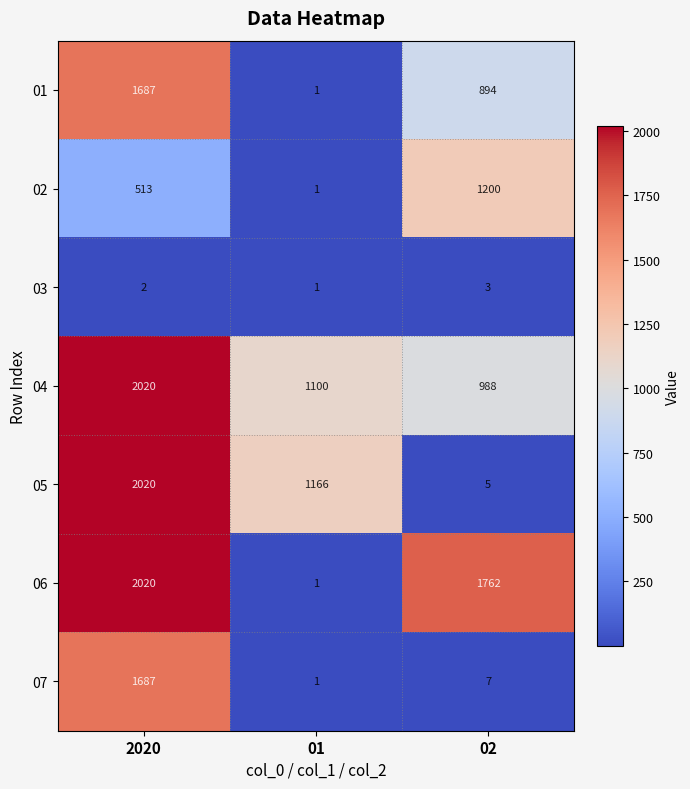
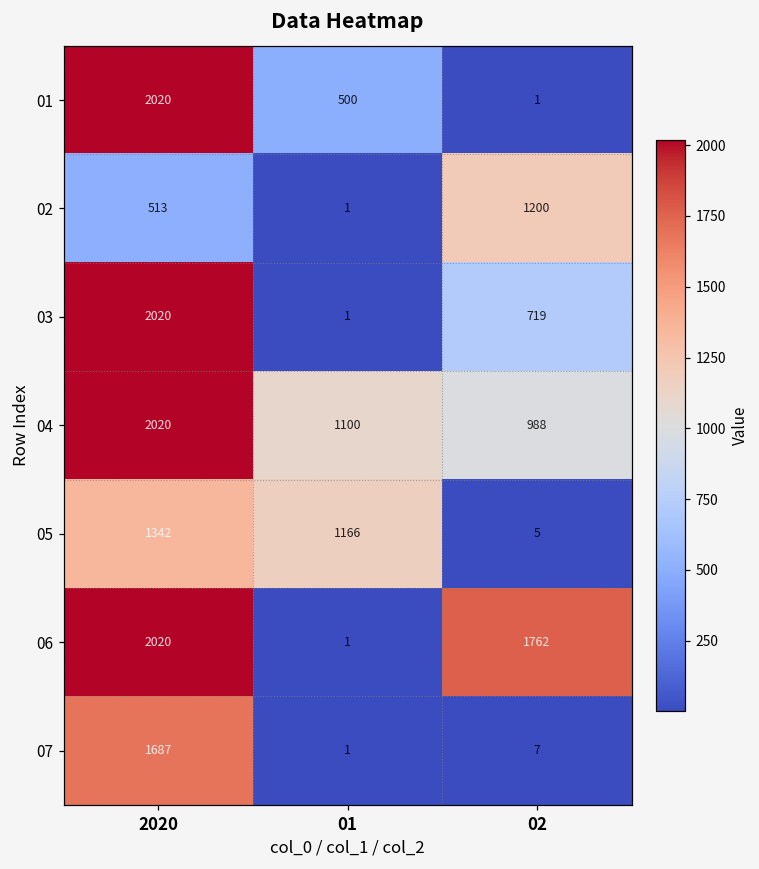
01, 2020: 1687 -> 2020
01, 01: 1 -> 500
01, 02: 894 -> 1
03, 2020: 2 -> 2020
03, 02: 3 -> 719
05, 2020: 2020 -> 1342
